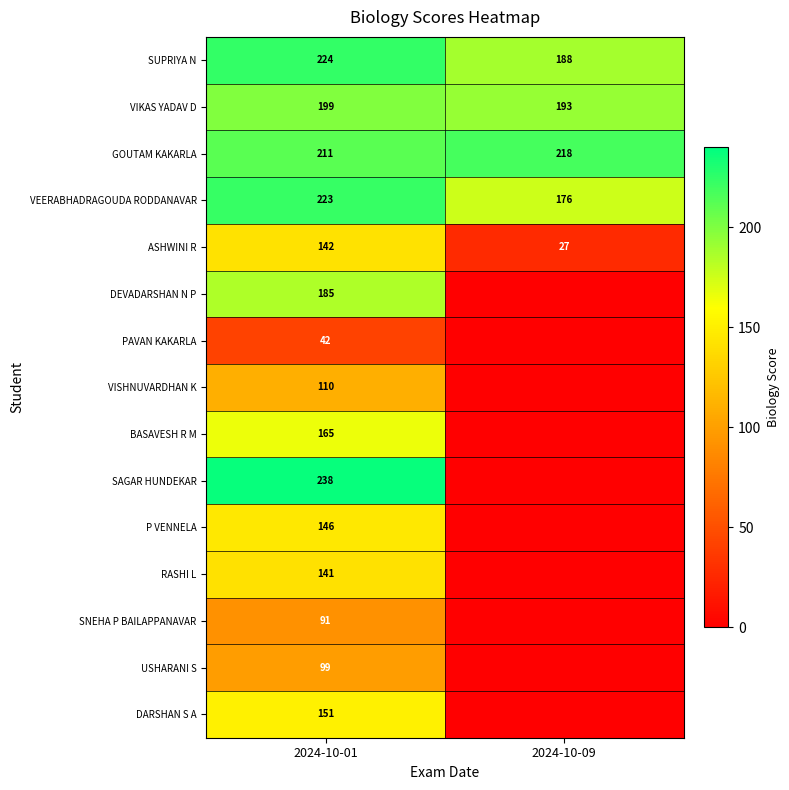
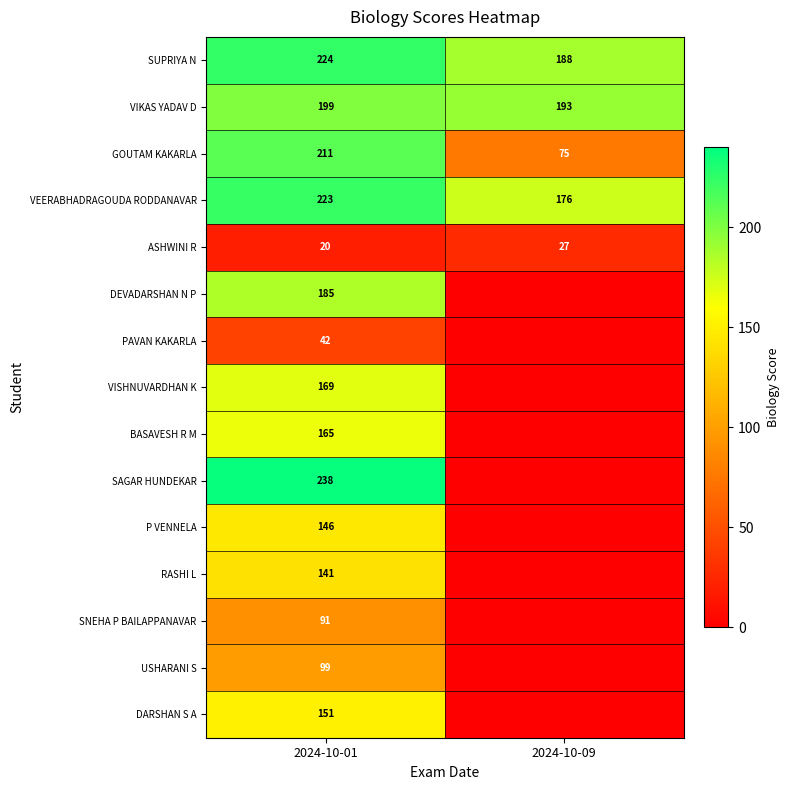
GOUTAM KAKARLA, 2024-10-09: 218 -> 75
ASHWINI R, 2024-10-01: 142 -> 20
VISHNUVARDHAN K, 2024-10-01: 110 -> 169
